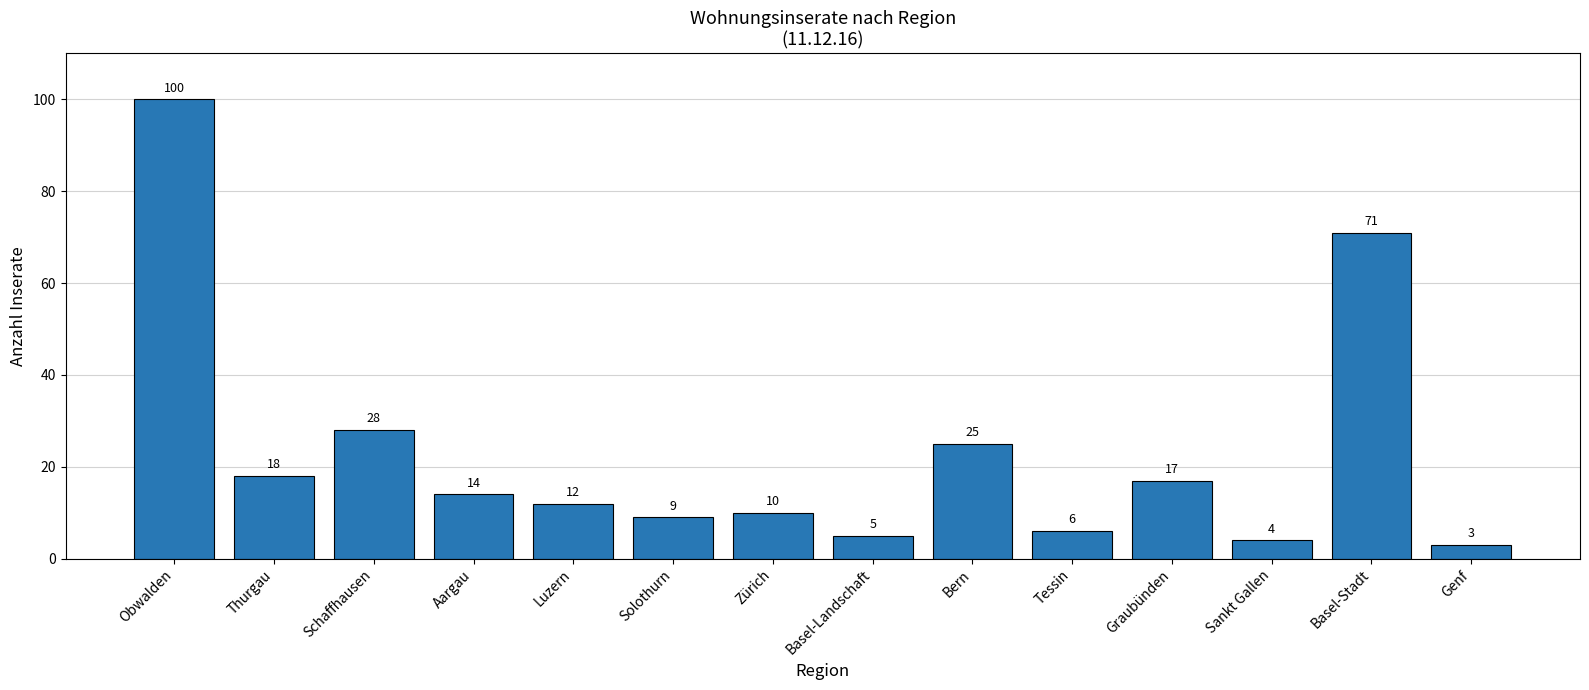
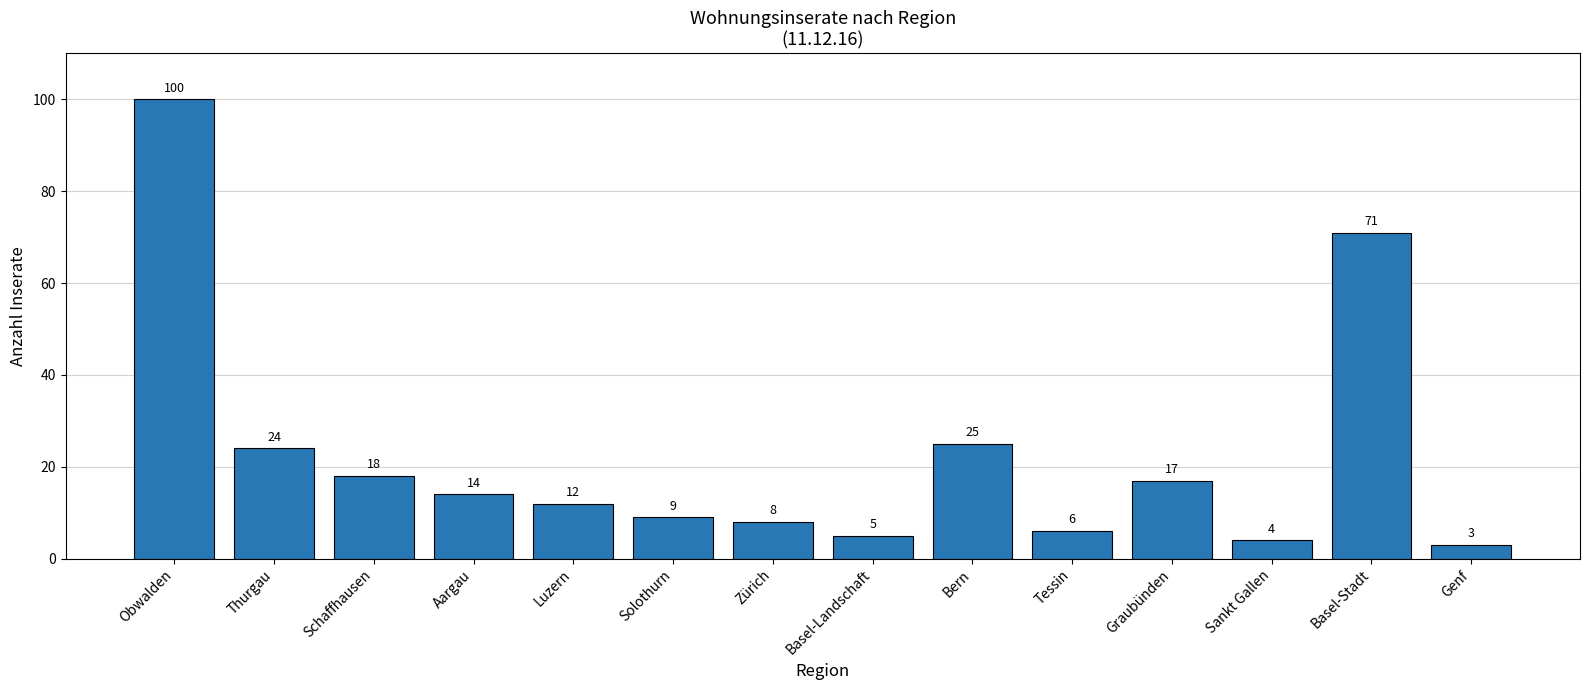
Thurgau: 18 -> 24
Schaffhausen: 28 -> 18
Zürich: 10 -> 8
